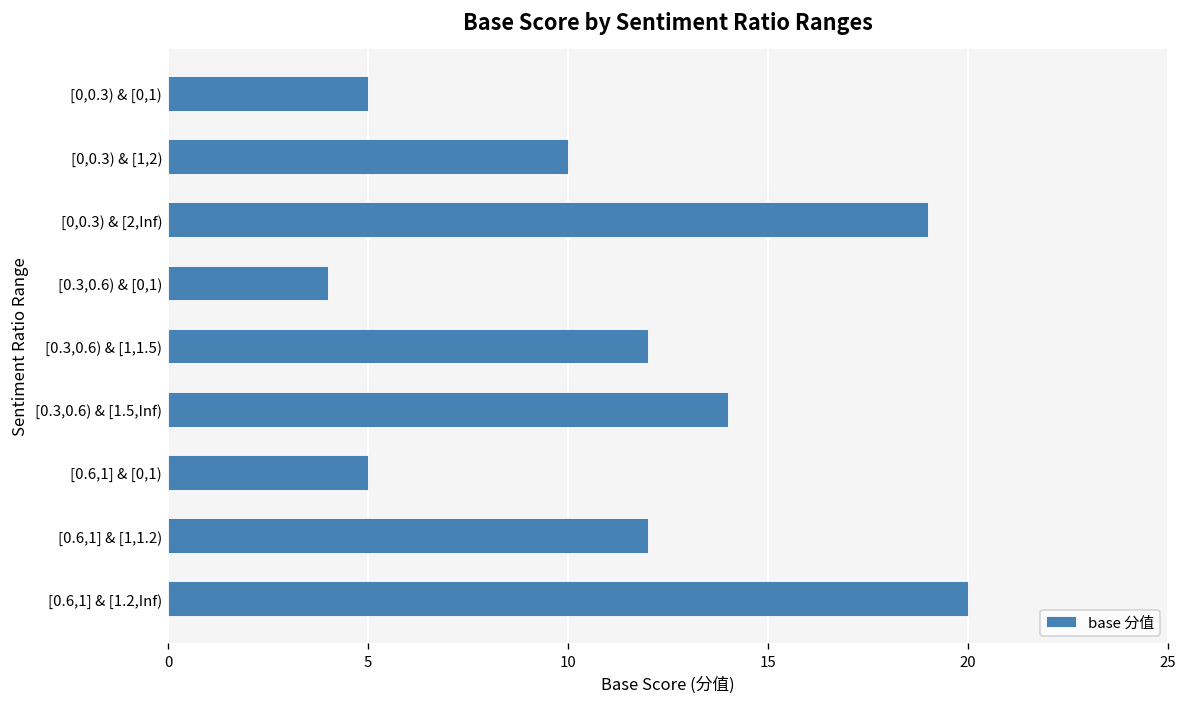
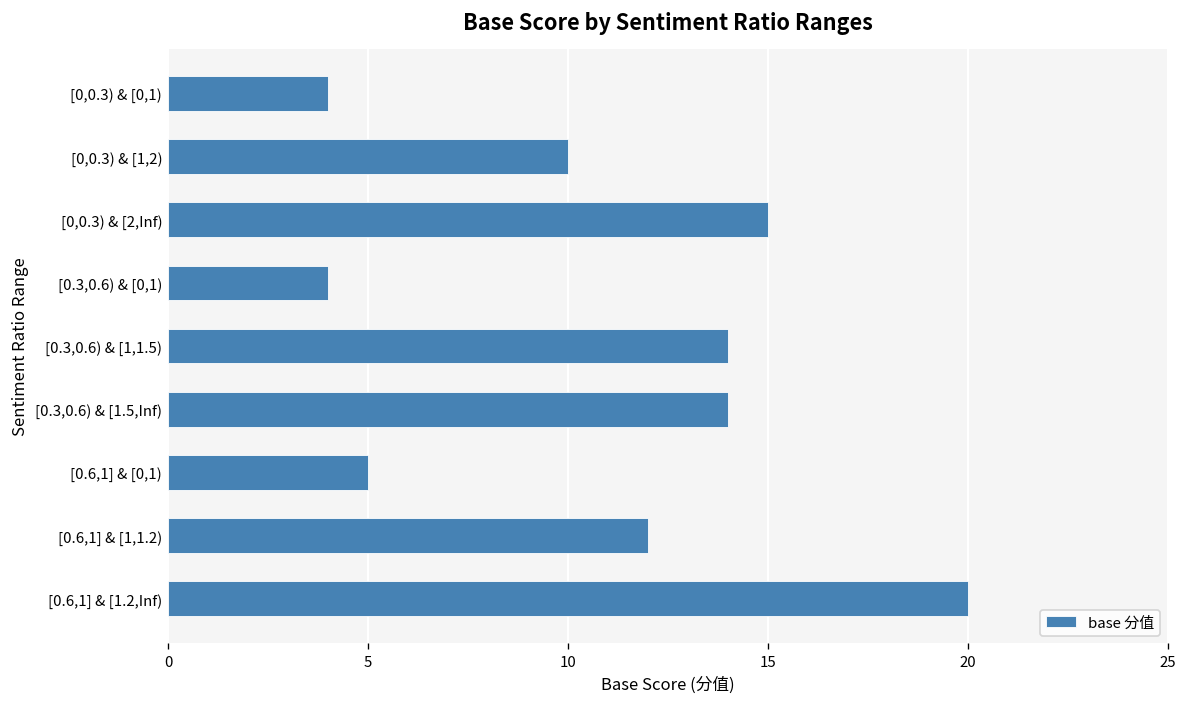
[0,0.3) & [0,1): 5 -> 4
[0,0.3) & [2,Inf): 19 -> 15
[0.3,0.6) & [1,1.5): 12 -> 14
